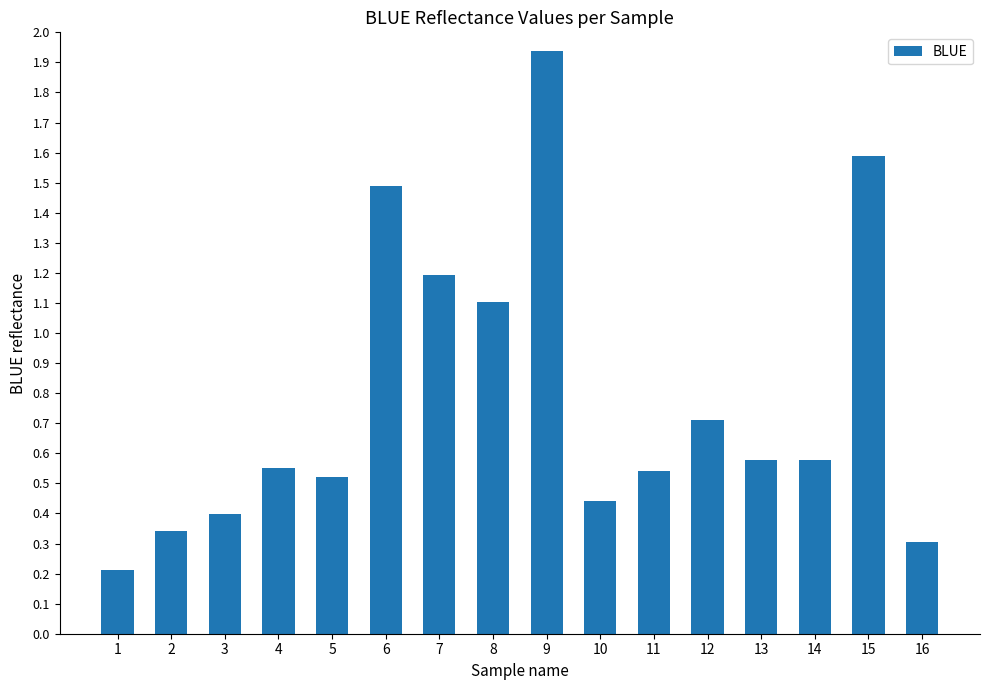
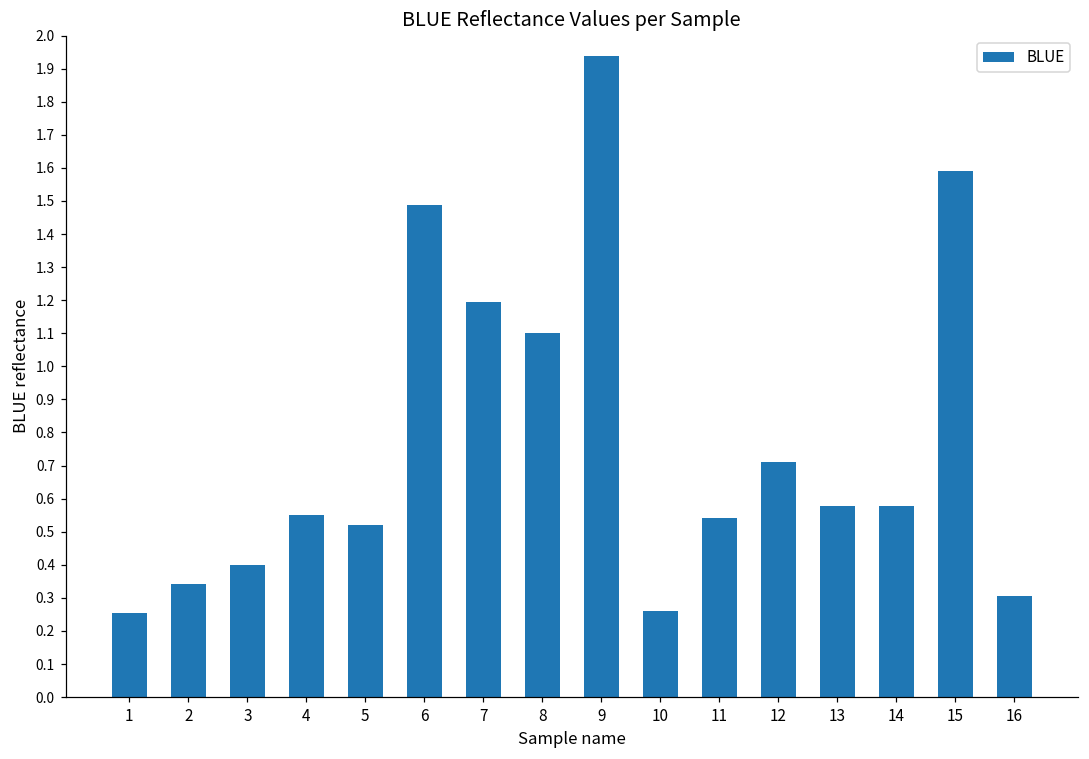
1: 0.21 -> 0.25
10: 0.44 -> 0.26
